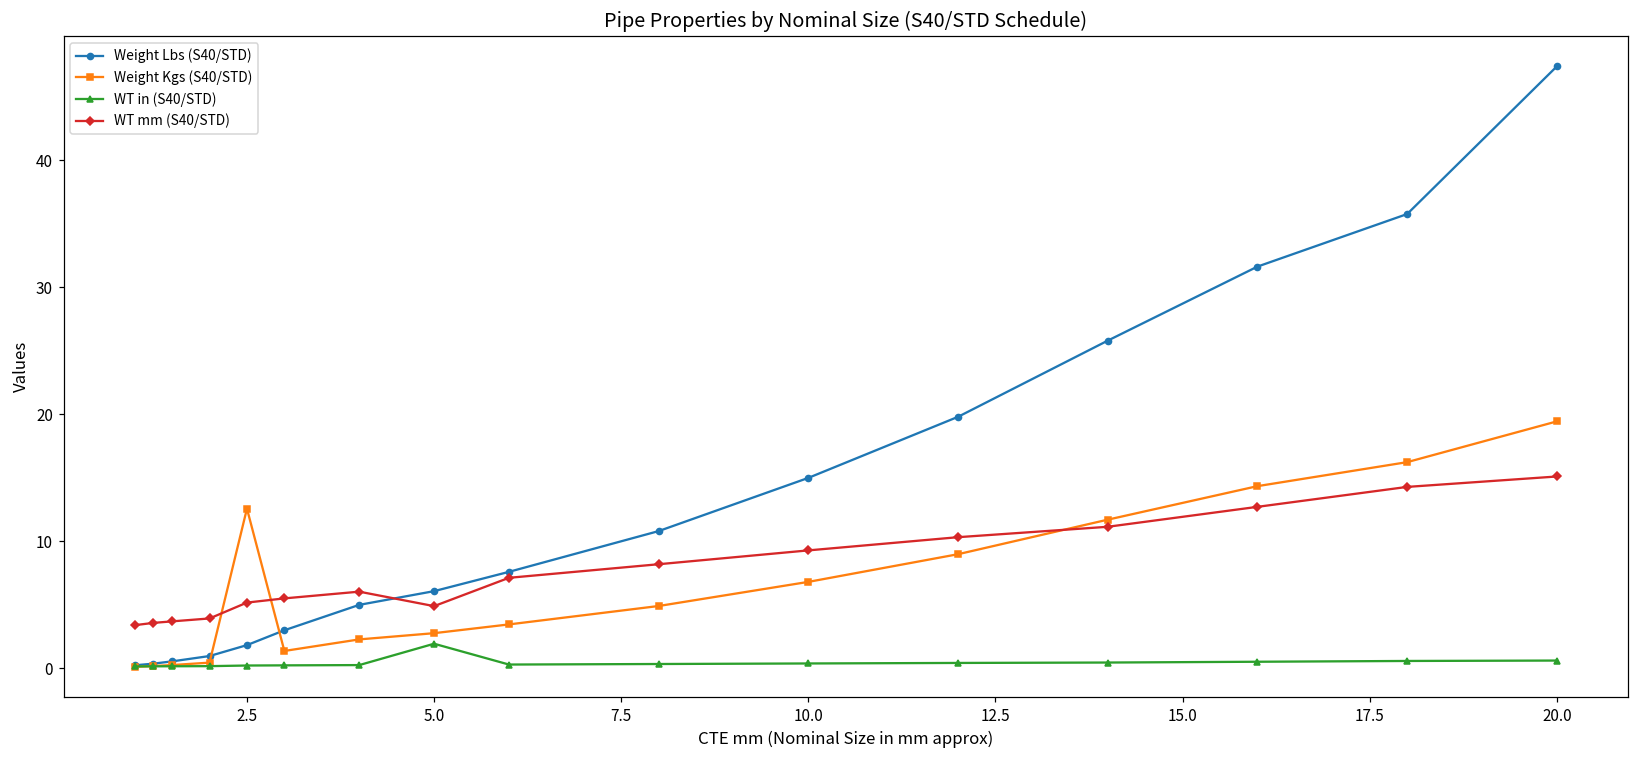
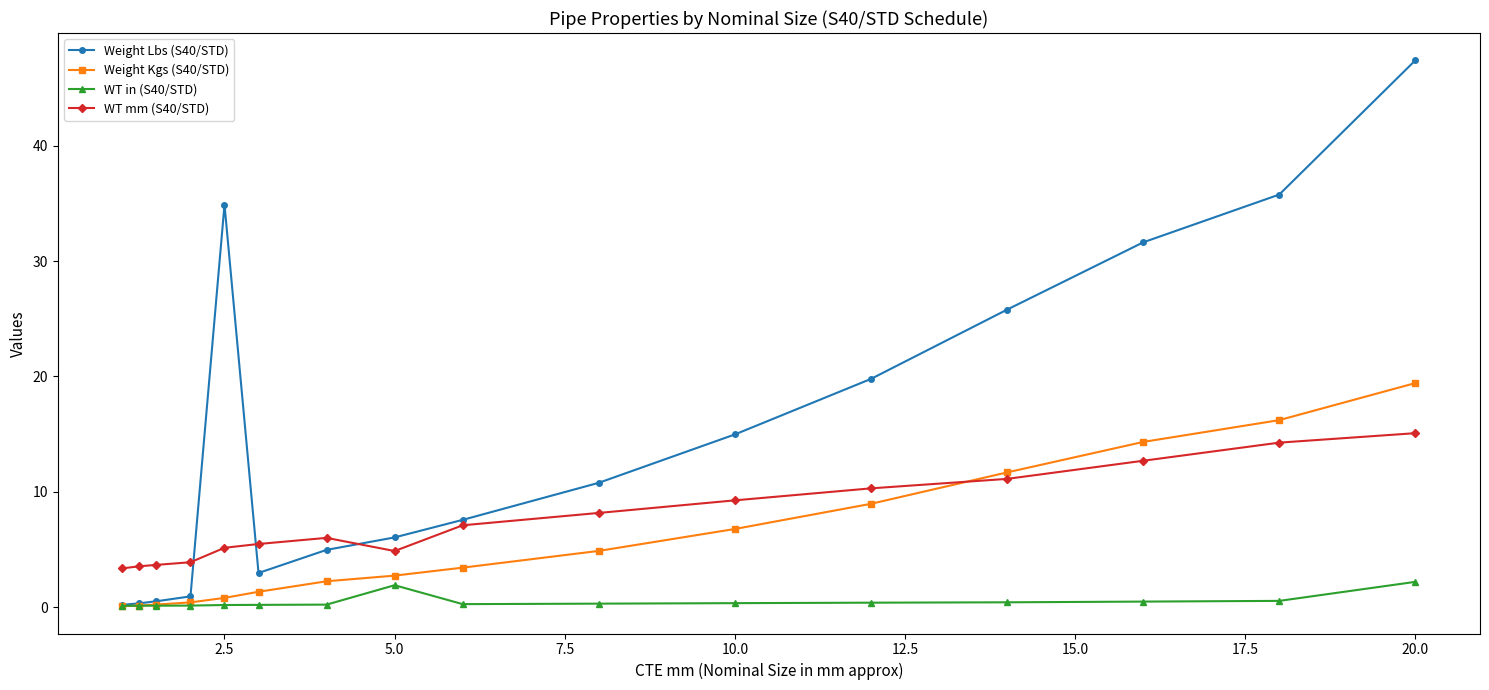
Weight Lbs (S40/STD), 2.5: 1.8 -> 34.9
Weight Kgs (S40/STD), 2.5: 12.6 -> 0.8
WT in (S40/STD), 20.0: 0.6 -> 2.2
